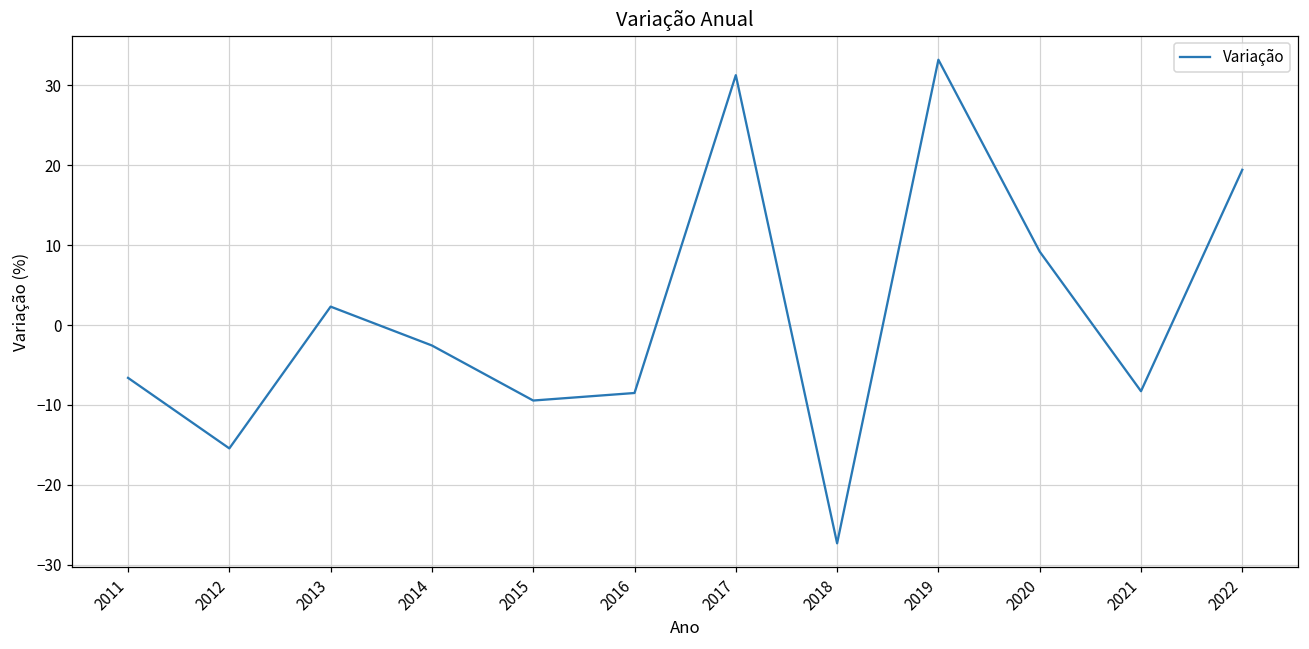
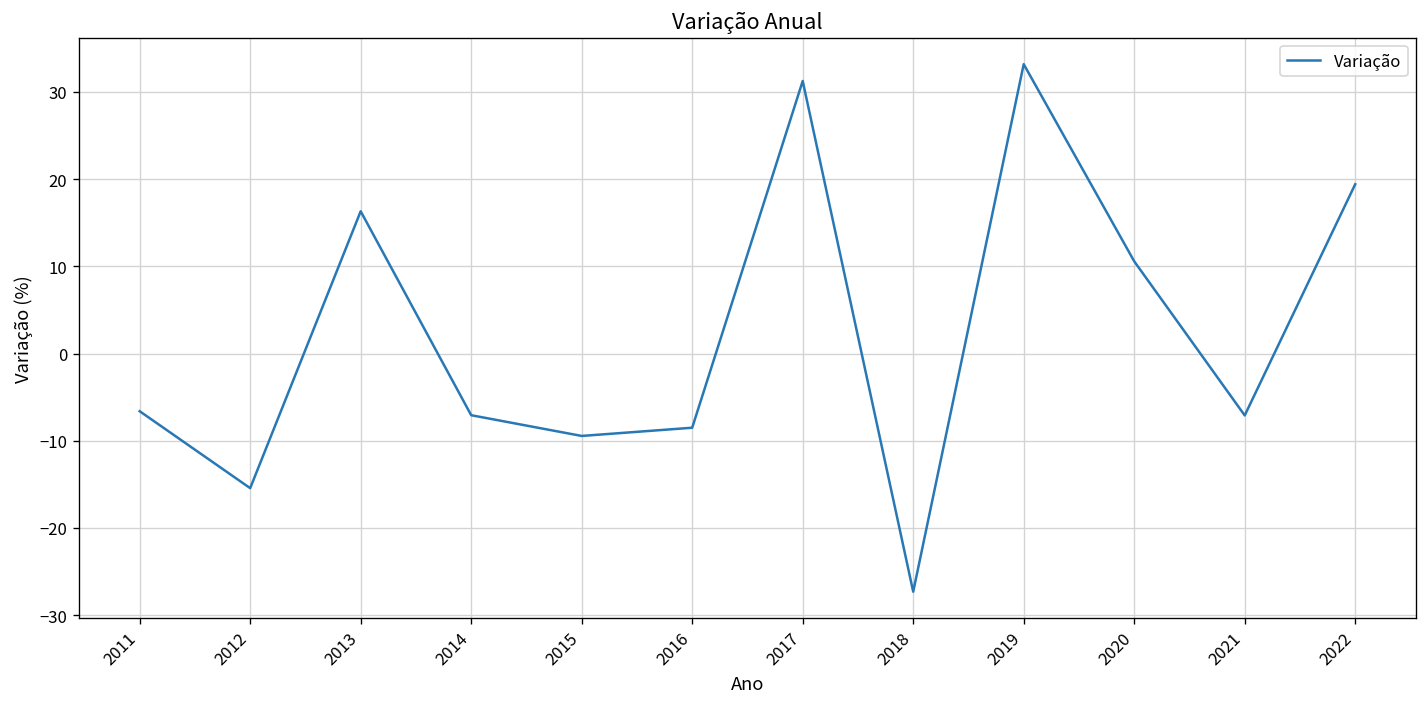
2013: 2 -> 16
2014: -3 -> -7
2020: 9 -> 11
2021: -8 -> -7
